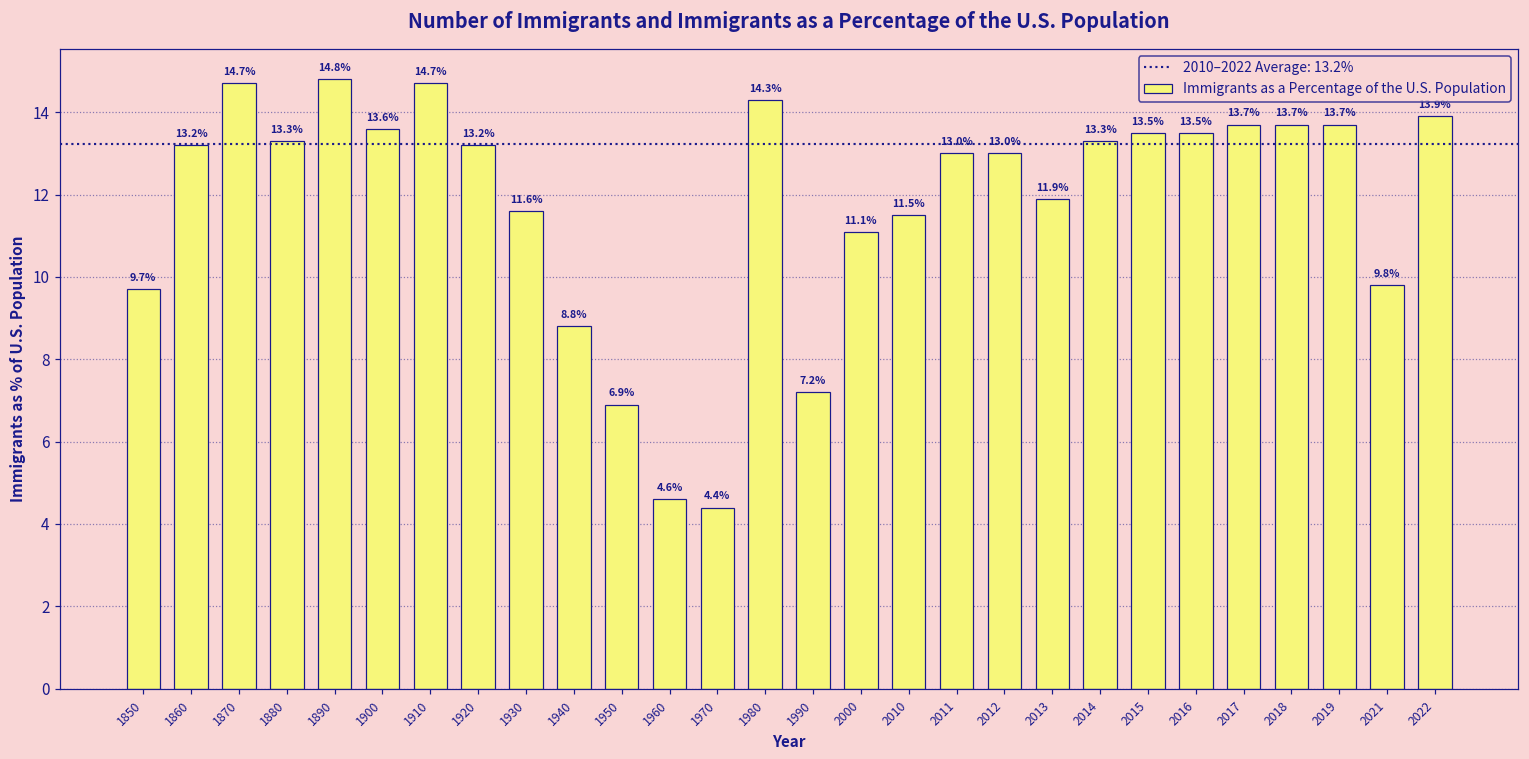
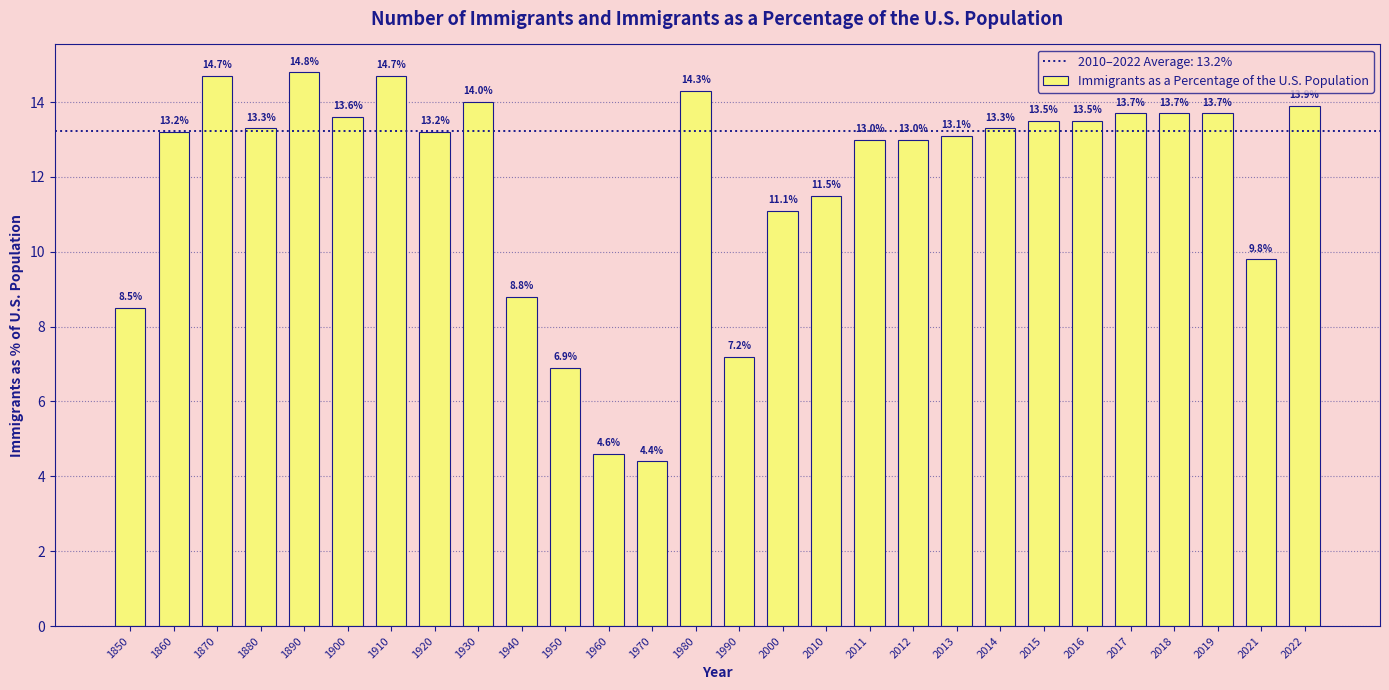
1850: 9.7% -> 8.5%
1930: 11.6% -> 14.0%
2013: 11.9% -> 13.1%
